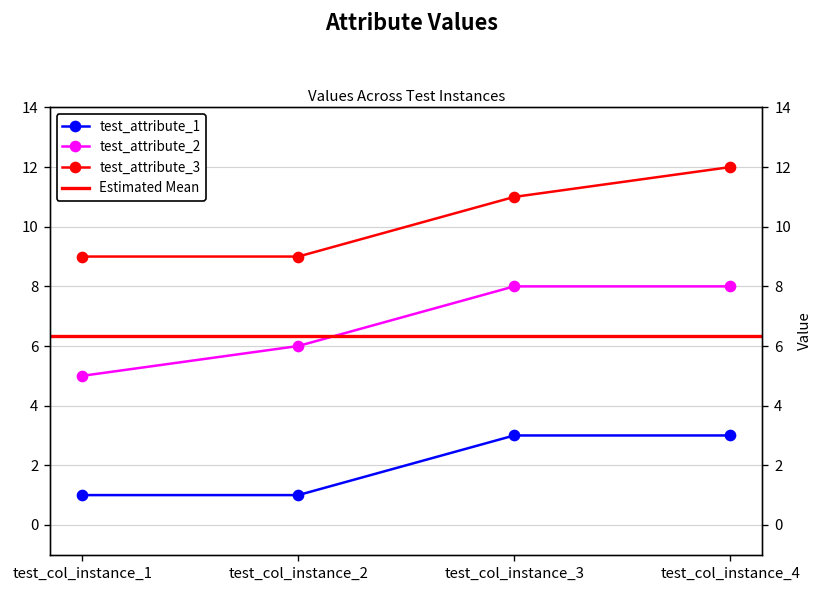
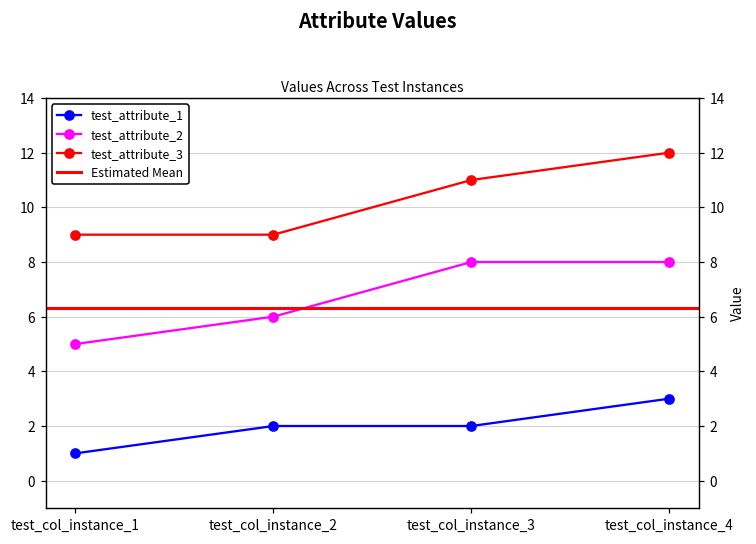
test_attribute_1, test_col_instance_2: 1 -> 2
test_attribute_1, test_col_instance_3: 3 -> 2
